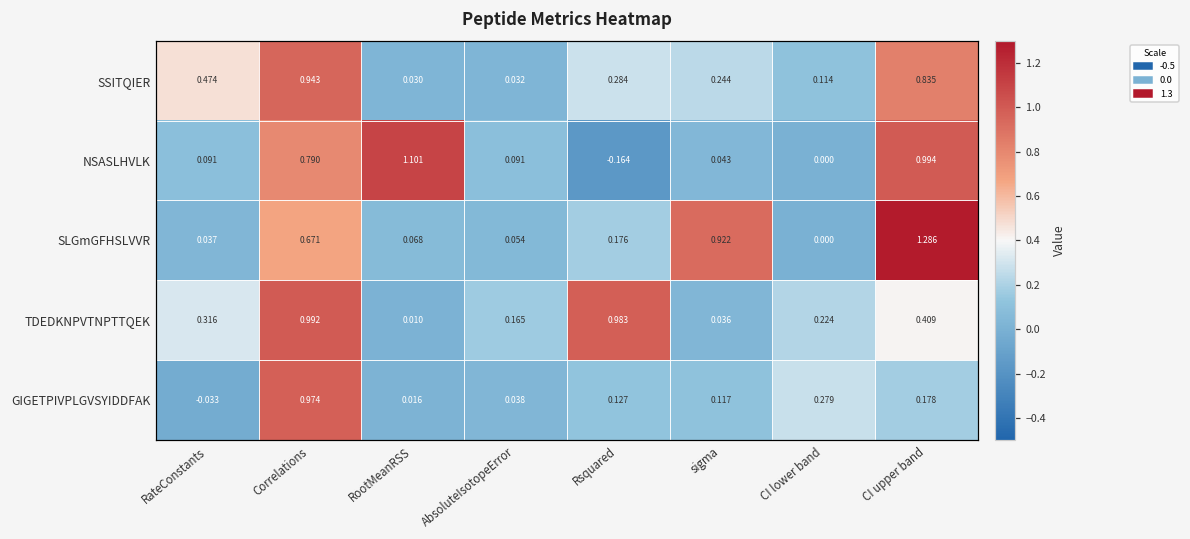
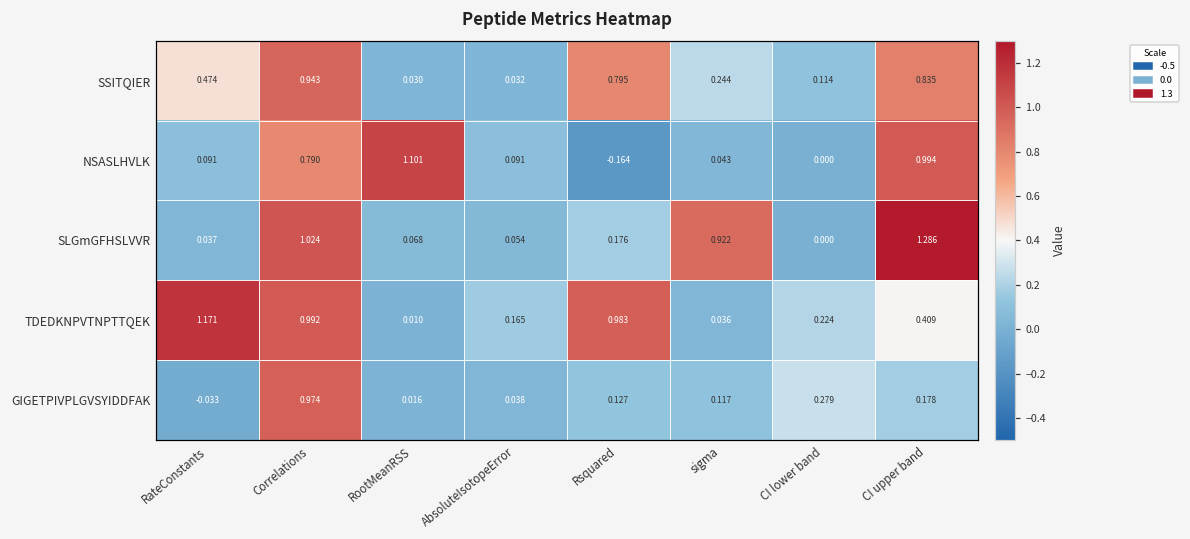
SSITQIER, Rsquared: 0.284 -> 0.795
SLGmGFHSLVVR, Correlations: 0.671 -> 1.024
TDEDKNPVTNPTTQEK, RateConstants: 0.316 -> 1.171
